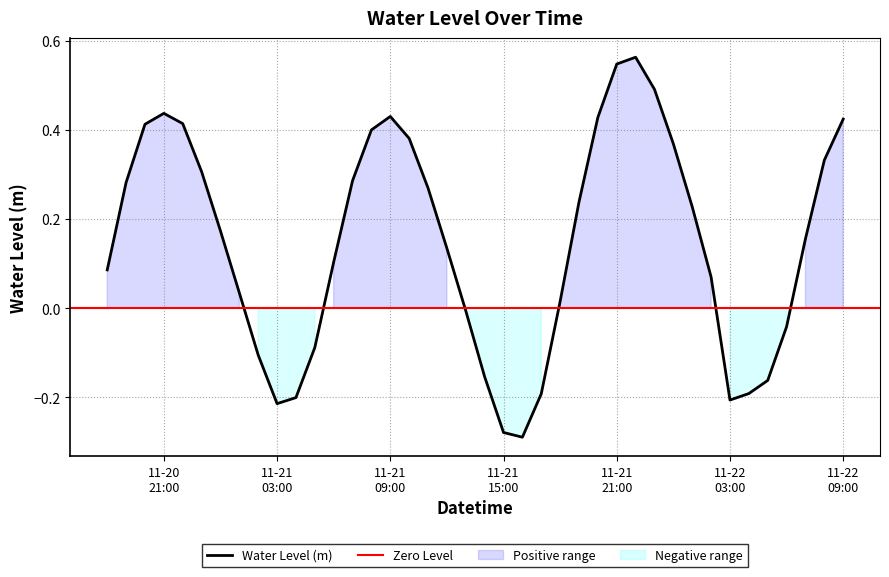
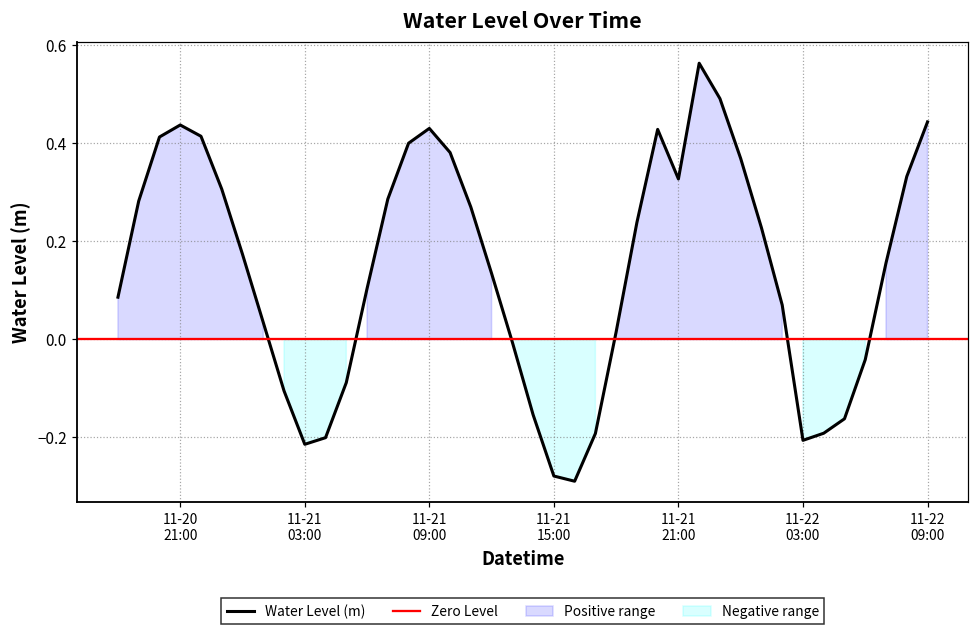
11-21 21:00: 0.55 -> 0.33
11-22 09:00: 0.42 -> 0.44
